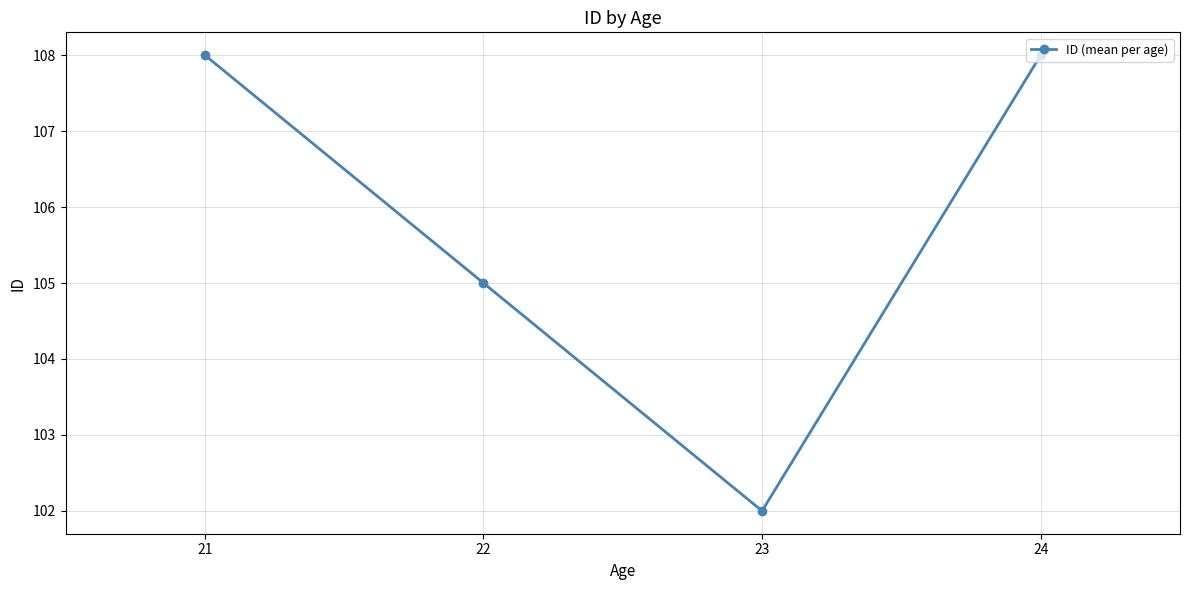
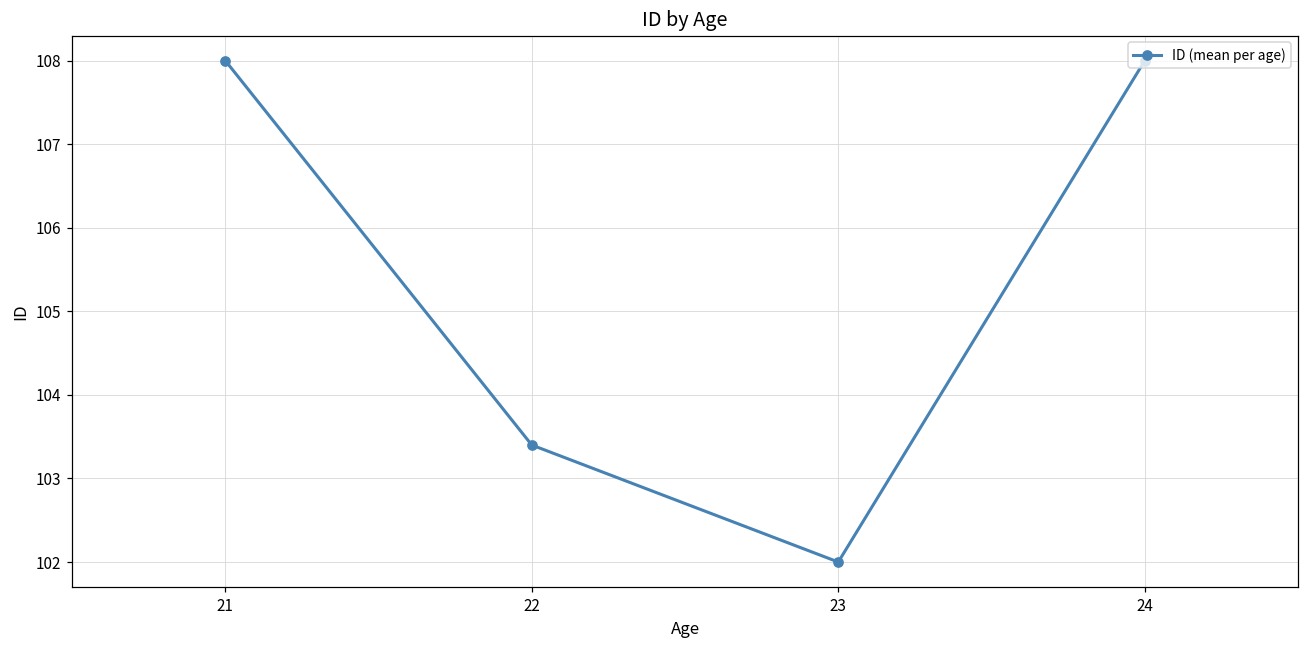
22: 105.0 -> 103.4
